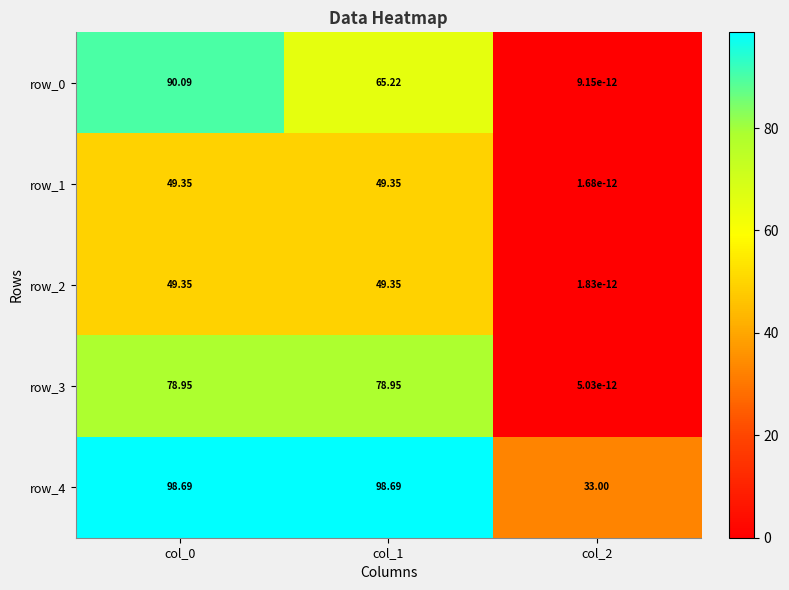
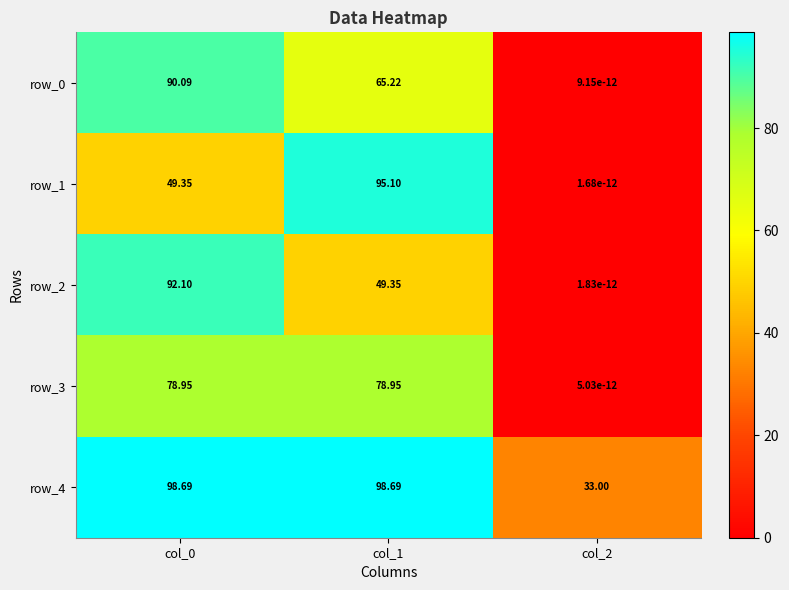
row_1, col_1: 49.35 -> 95.10
row_2, col_0: 49.35 -> 92.10
